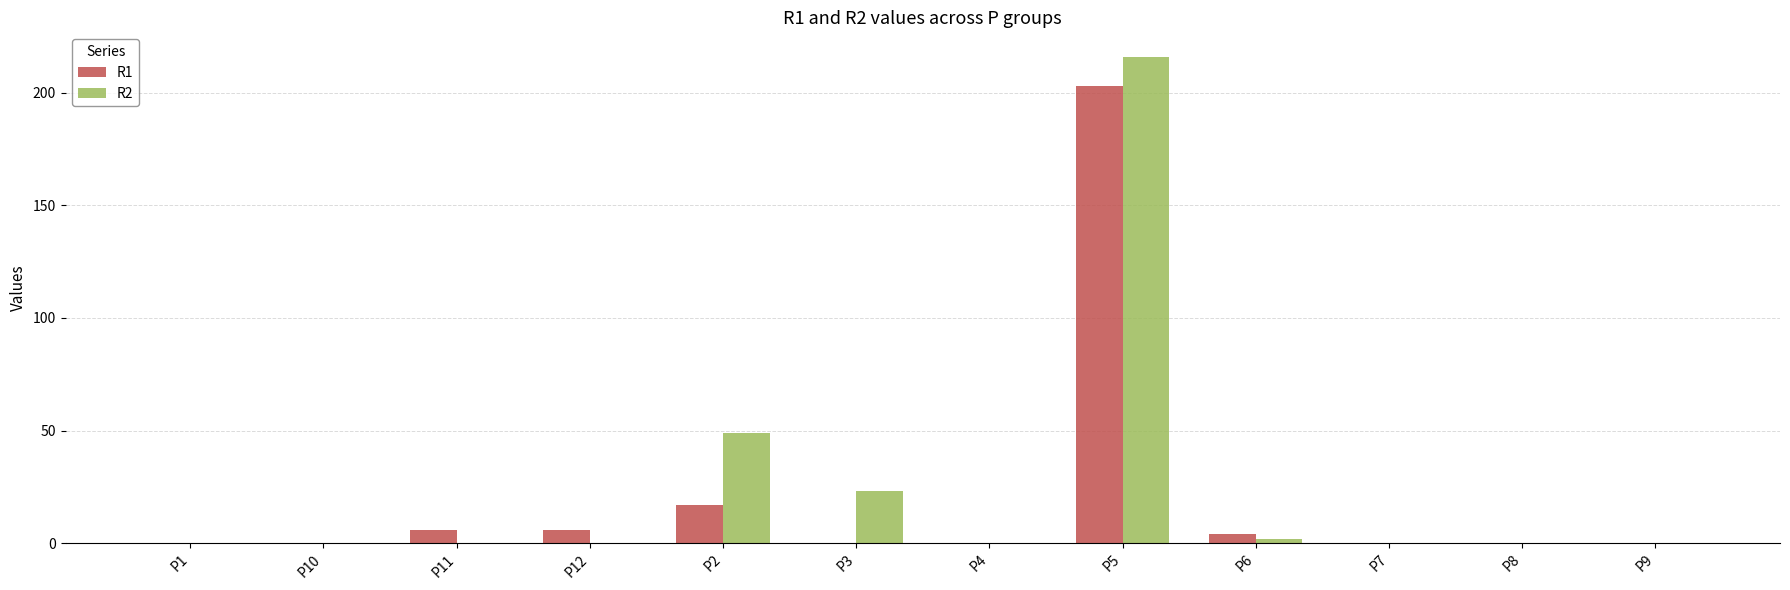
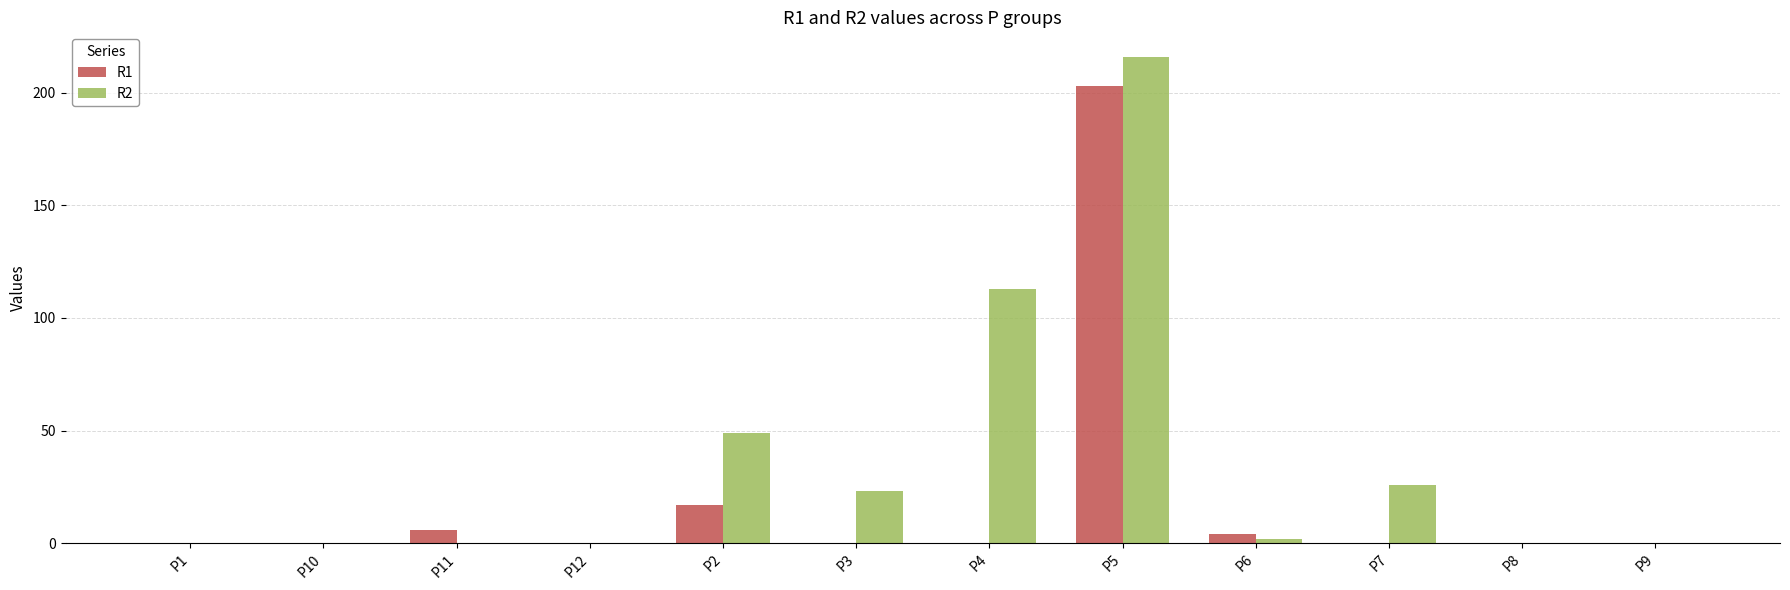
R1, P12: 6 -> 0
R2, P4: 0 -> 113
R2, P7: 0 -> 26
